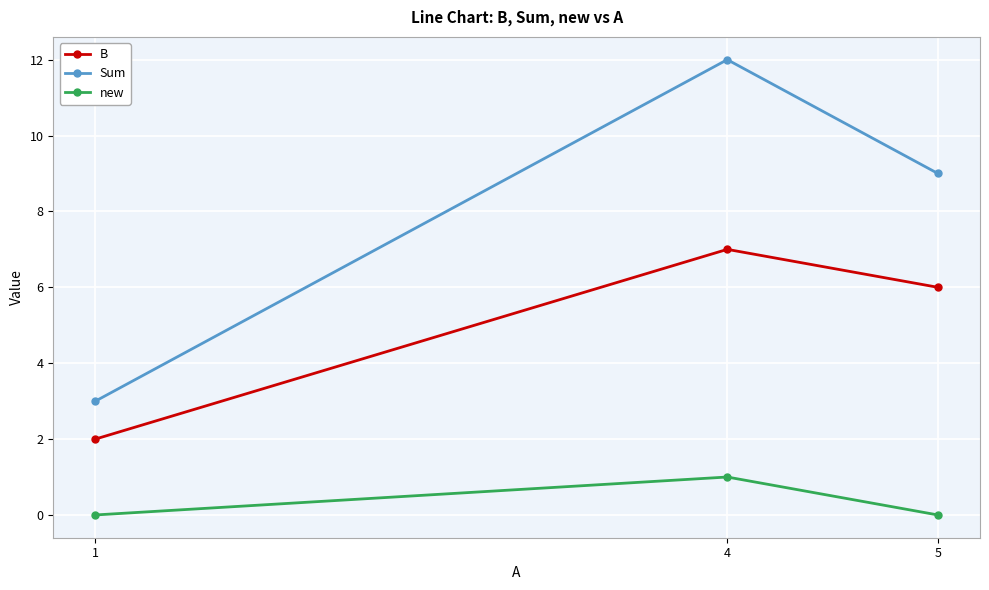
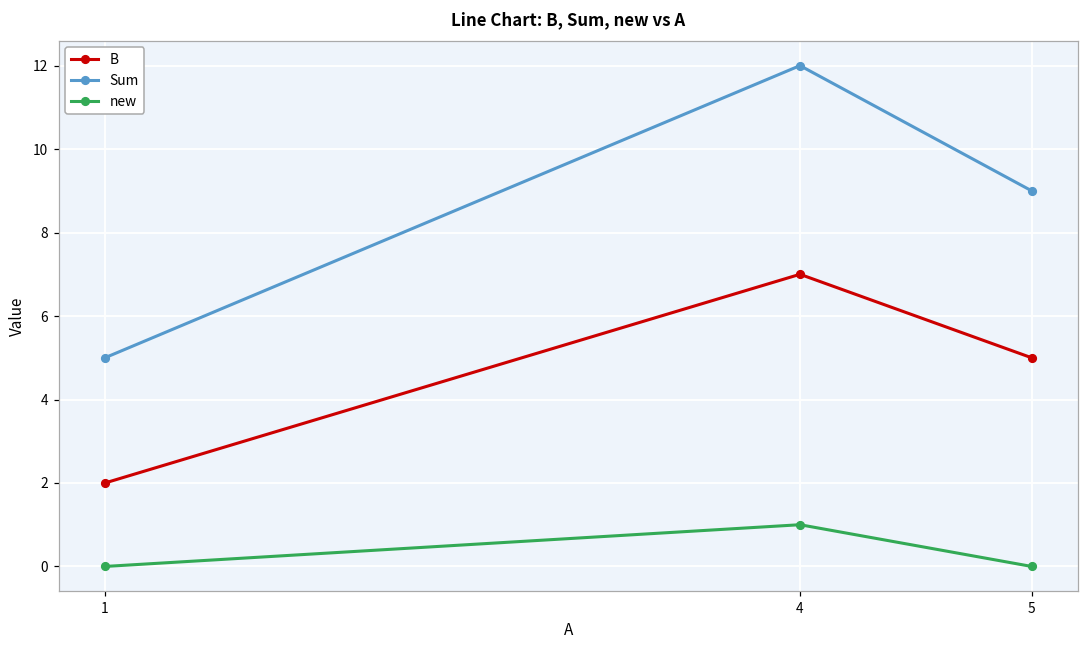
Sum, 1: 3 -> 5
B, 5: 6 -> 5
